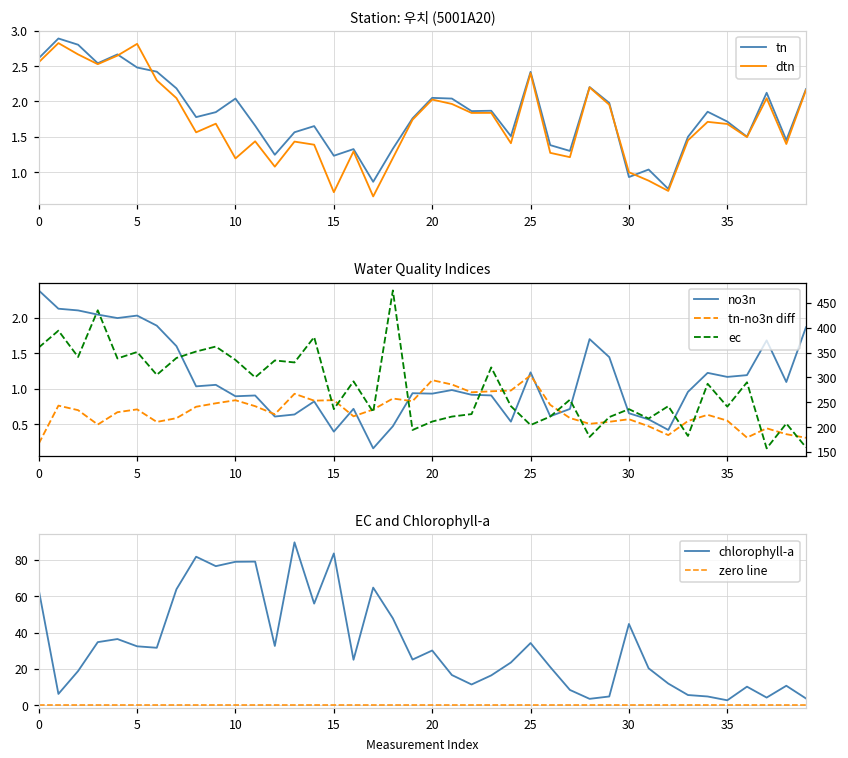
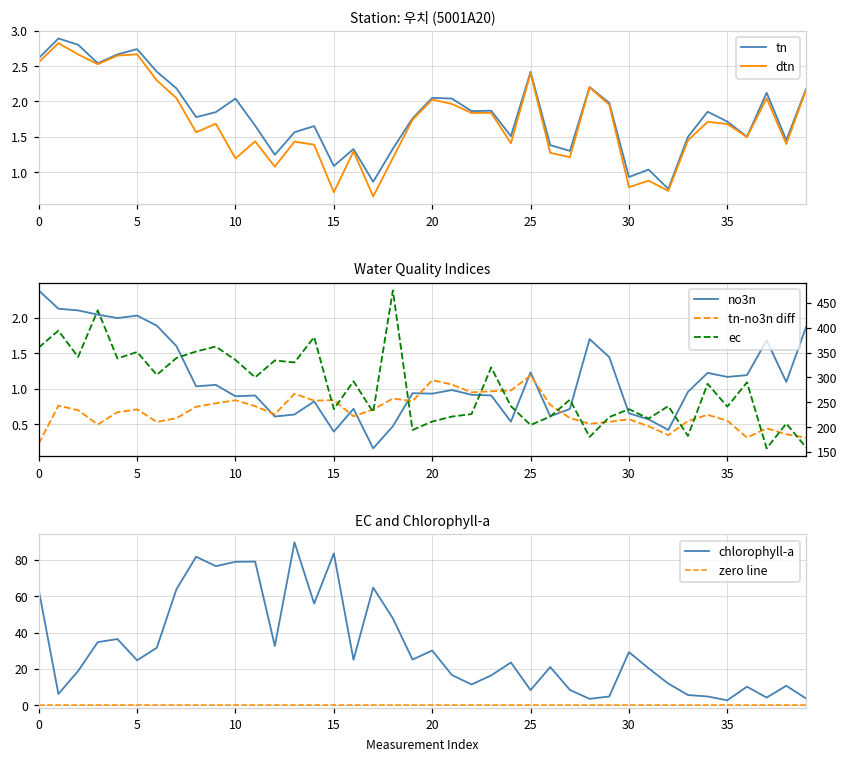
Station: 우치 (5001A20), tn, 5: 2.5 -> 2.7
Station: 우치 (5001A20), dtn, 5: 2.8 -> 2.7
Station: 우치 (5001A20), tn, 15: 1.2 -> 1.1
Station: 우치 (5001A20), dtn, 30: 1.0 -> 0.8
EC and Chlorophyll-a, 5: 32 -> 25
EC and Chlorophyll-a, 25: 34 -> 8
EC and Chlorophyll-a, 30: 45 -> 29
